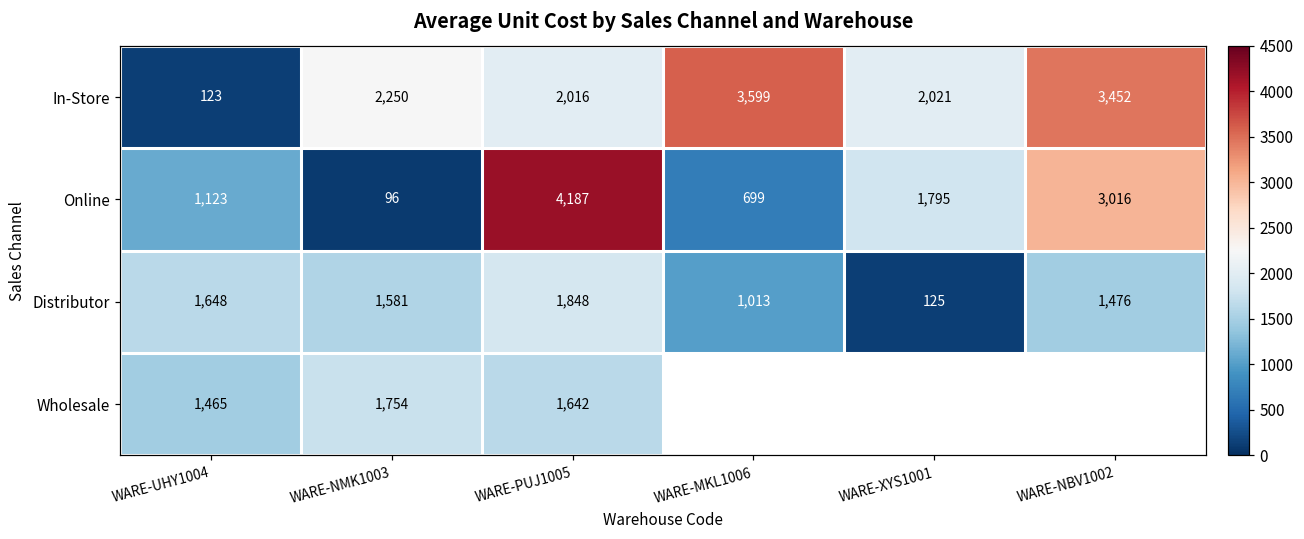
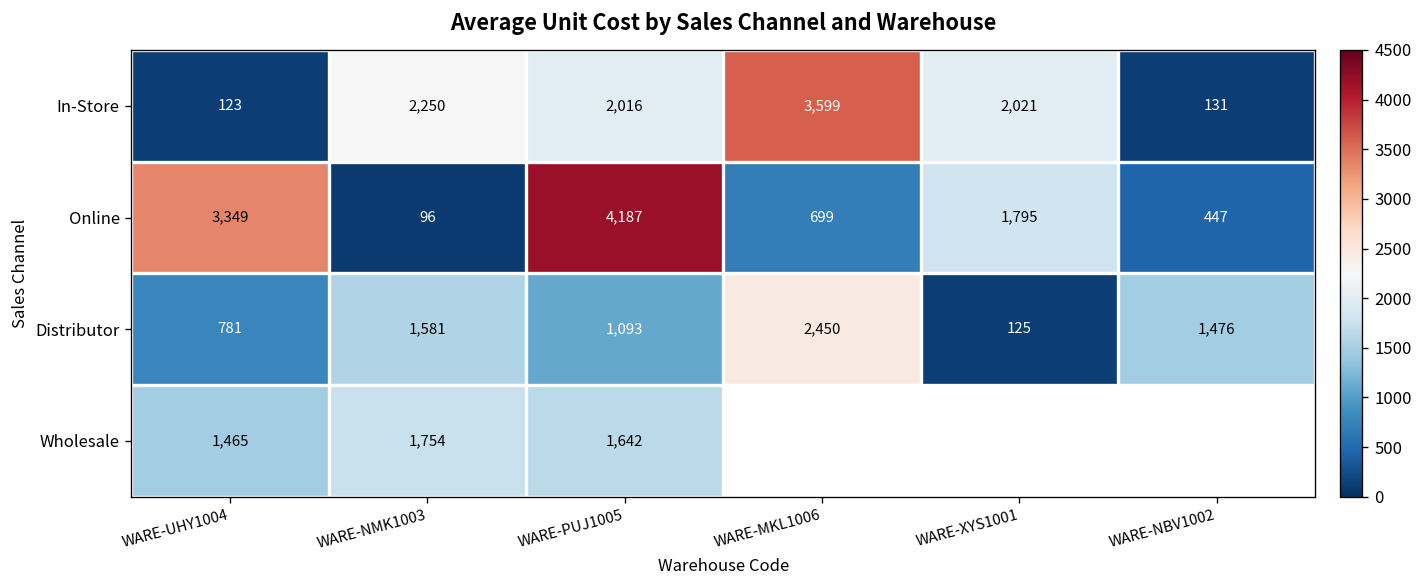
In-Store, WARE-NBV1002: 3,452 -> 131
Online, WARE-UHY1004: 1,123 -> 3,349
Online, WARE-NBV1002: 3,016 -> 447
Distributor, WARE-UHY1004: 1,648 -> 781
Distributor, WARE-PUJ1005: 1,848 -> 1,093
Distributor, WARE-MKL1006: 1,013 -> 2,450
